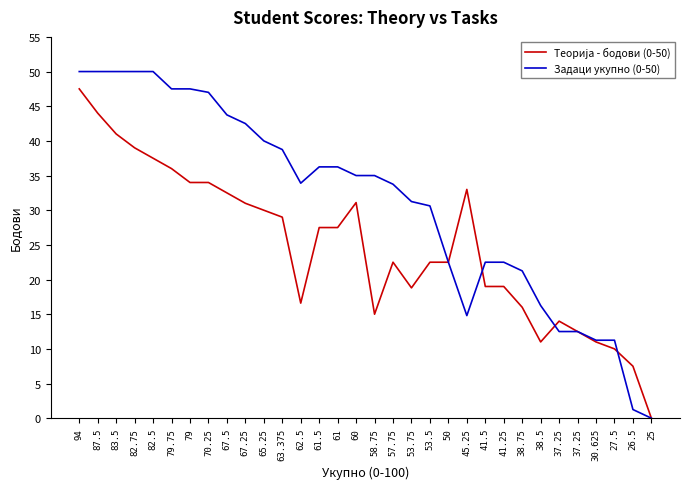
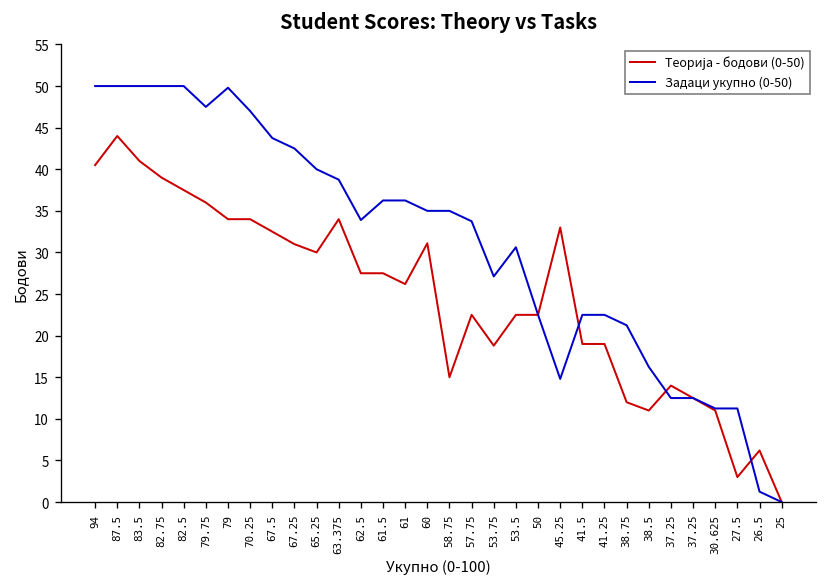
Теорија - бодови (0-50), 94: 48 -> 41
Задаци укупно (0-50), 79: 48 -> 50
Теорија - бодови (0-50), 63.375: 29 -> 34
Теорија - бодови (0-50), 62.5: 17 -> 28
Теорија - бодови (0-50), 61: 28 -> 26
Задаци укупно (0-50), 53.75: 31 -> 27
Теорија - бодови (0-50), 38.75: 16 -> 12
Теорија - бодови (0-50), 27.5: 10 -> 3
Теорија - бодови (0-50), 26.5: 8 -> 6
